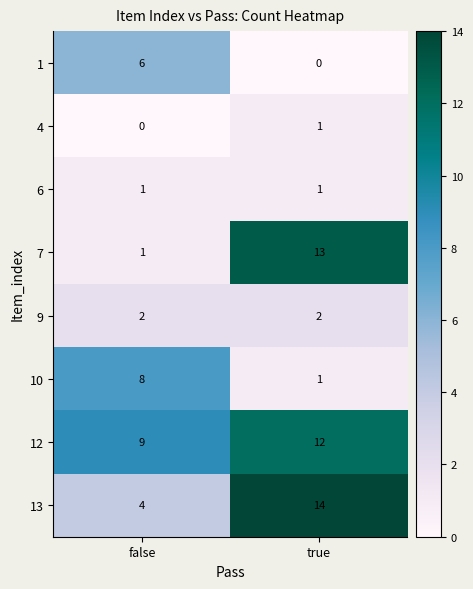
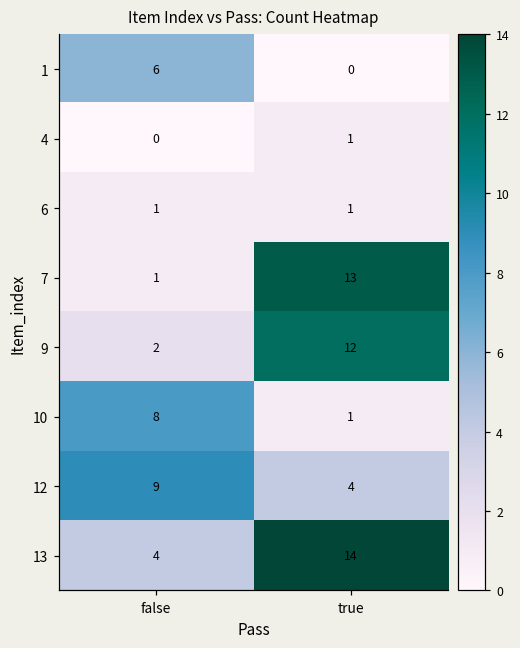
9, true: 2 -> 12
12, true: 12 -> 4
